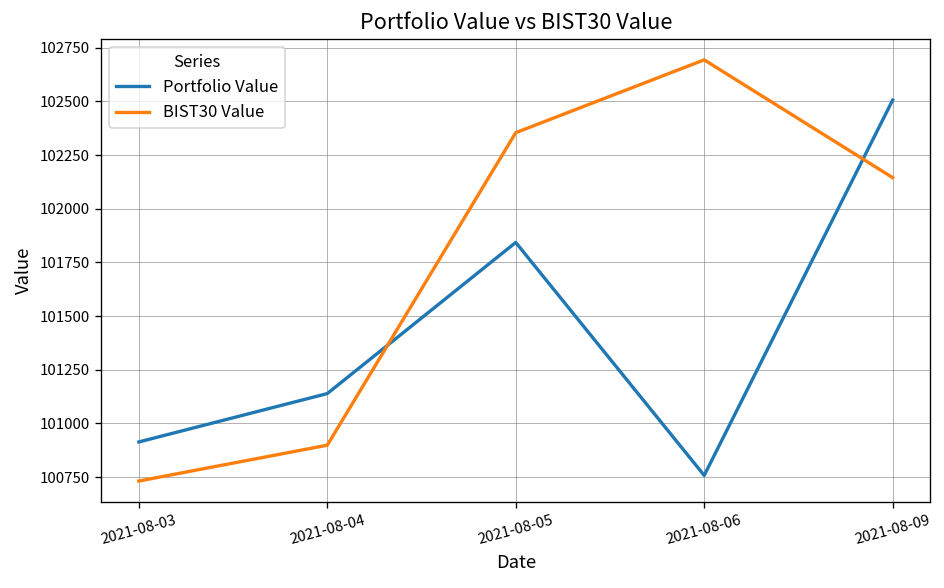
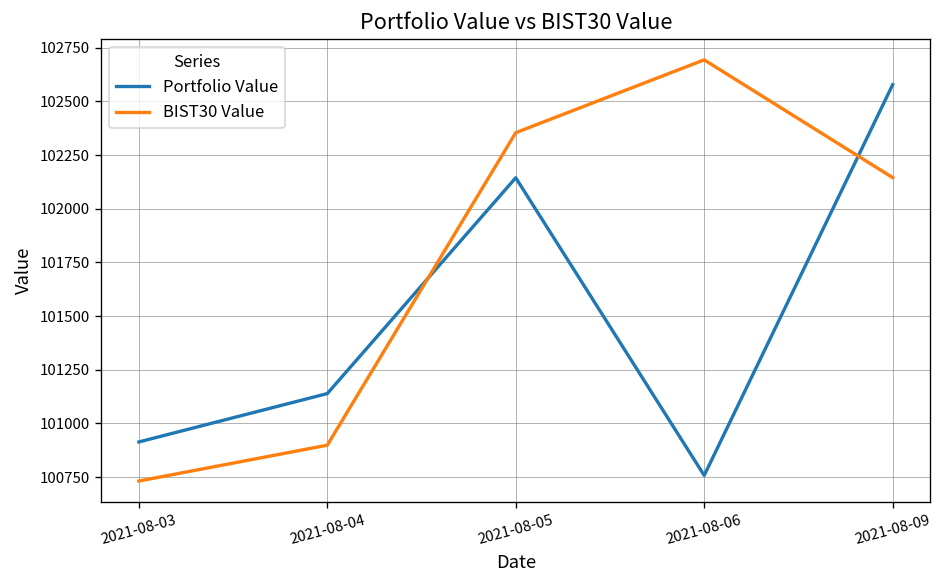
Portfolio Value, 2021-08-05: 101840 -> 102140
Portfolio Value, 2021-08-09: 102510 -> 102580
